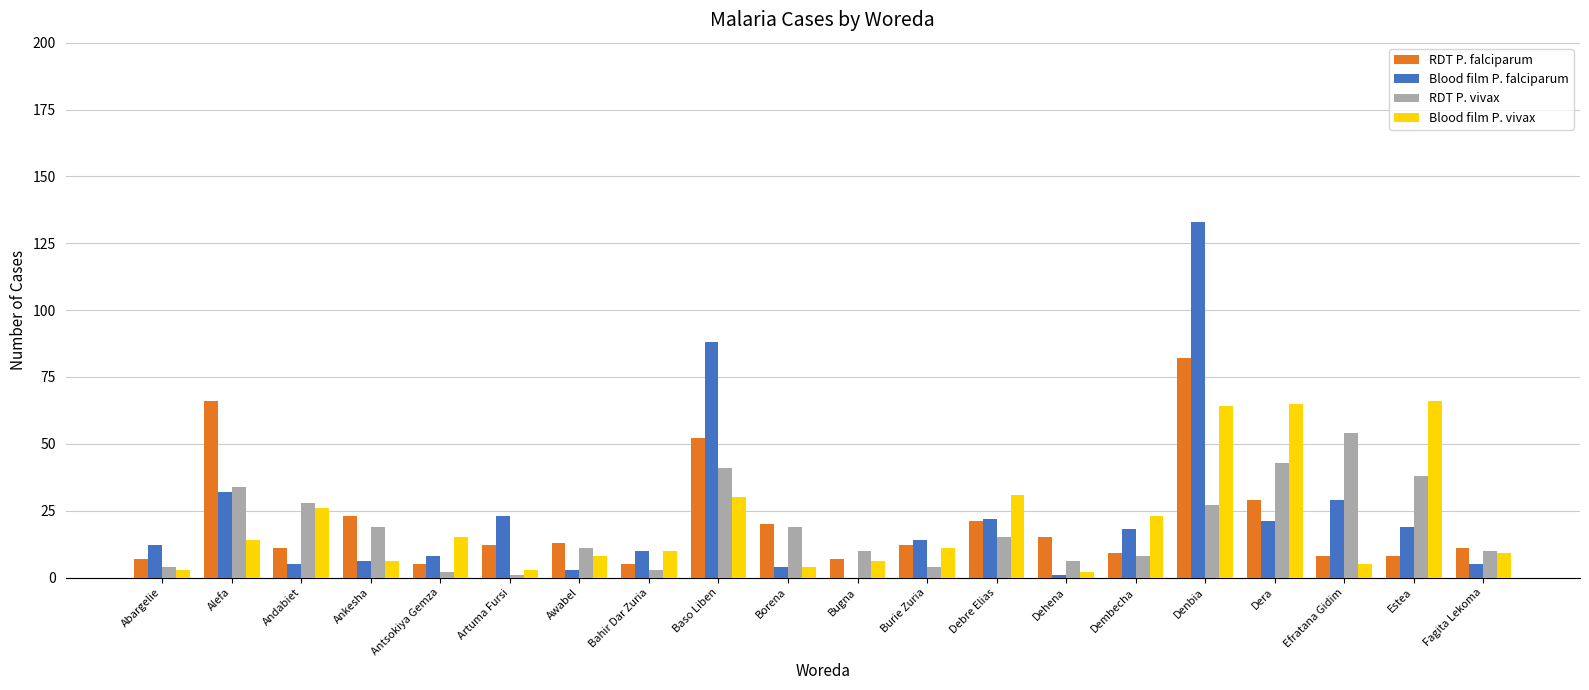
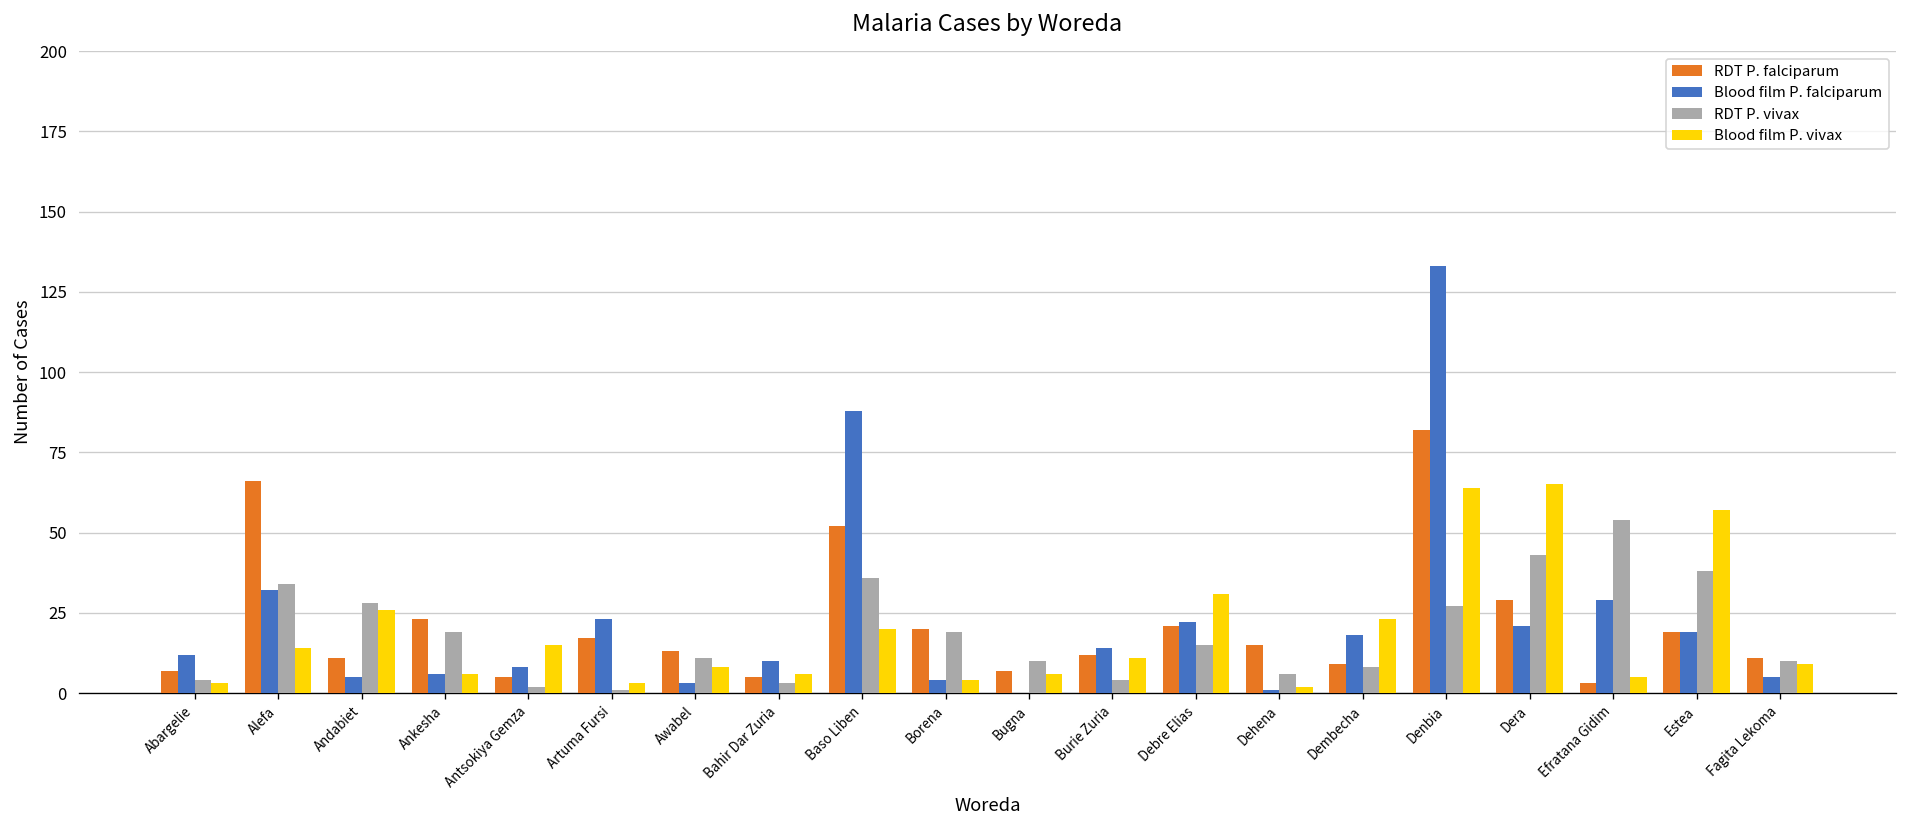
RDT P. falciparum, Artuma Fursi: 12 -> 17
Blood film P. vivax, Bahir Dar Zuria: 10 -> 6
RDT P. vivax, Baso Liben: 41 -> 36
Blood film P. vivax, Baso Liben: 30 -> 20
RDT P. falciparum, Efratana Gidim: 8 -> 3
RDT P. falciparum, Estea: 8 -> 19
Blood film P. vivax, Estea: 66 -> 57
